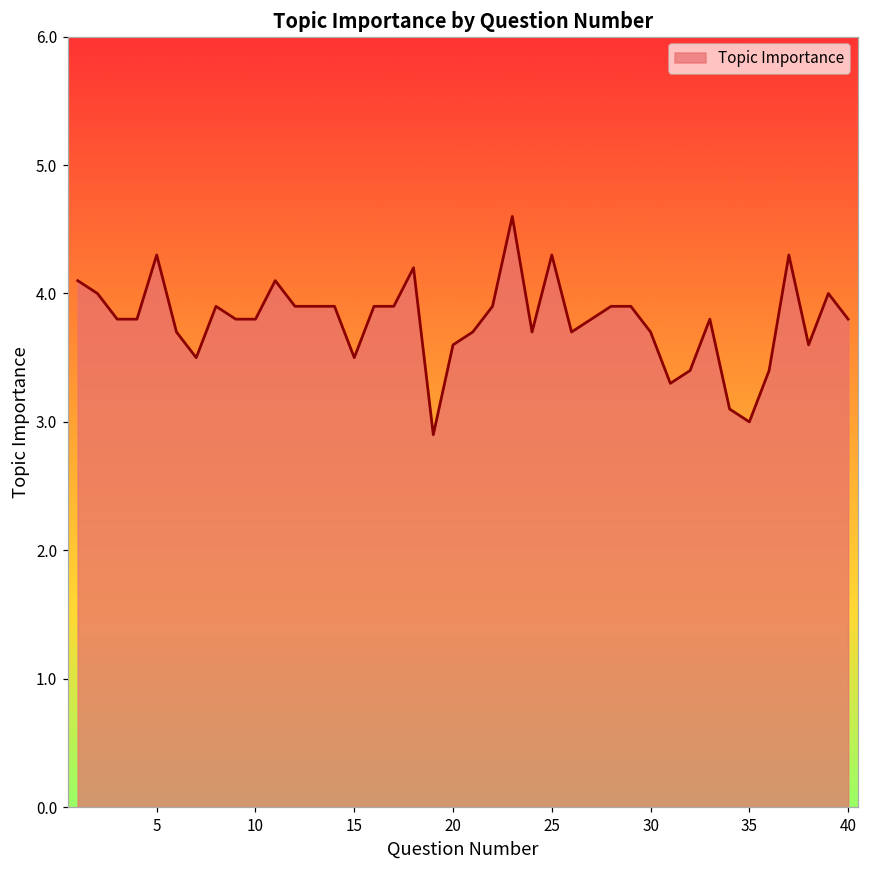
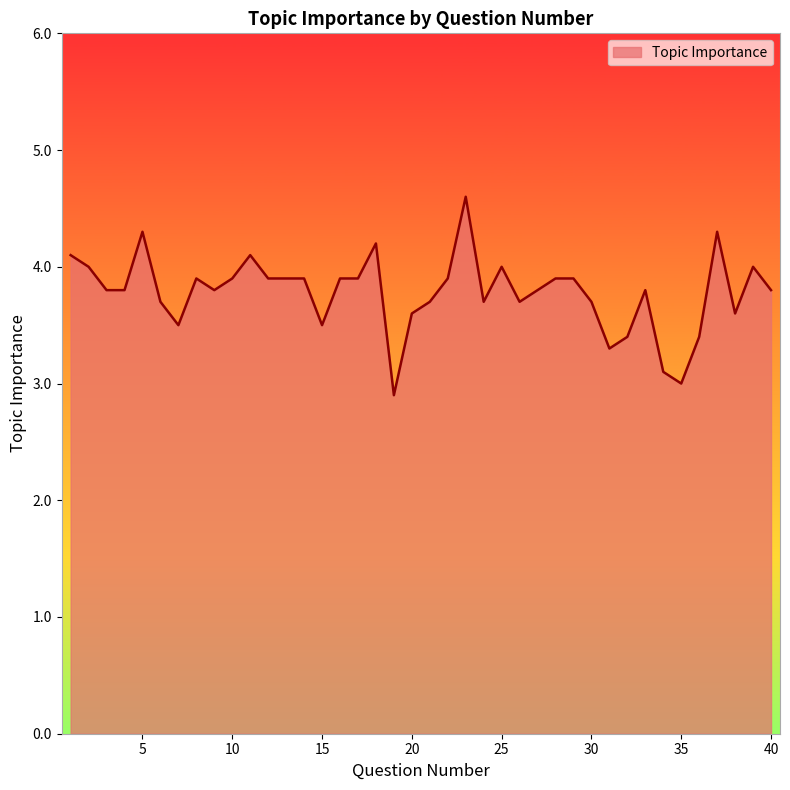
10: 3.8 -> 3.9
25: 4.3 -> 4.0
